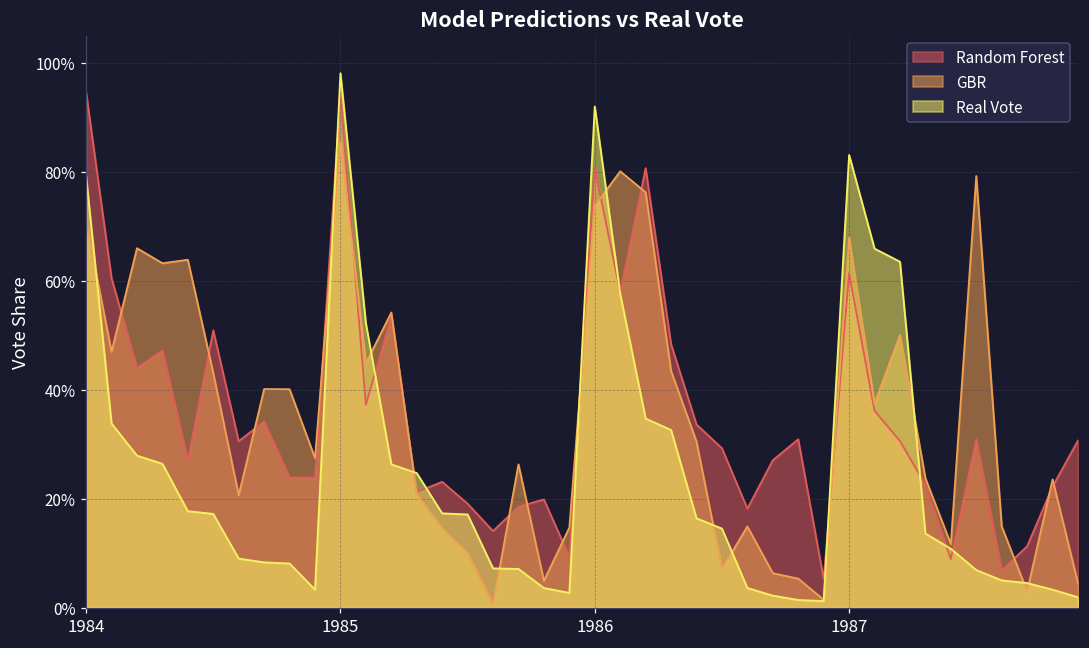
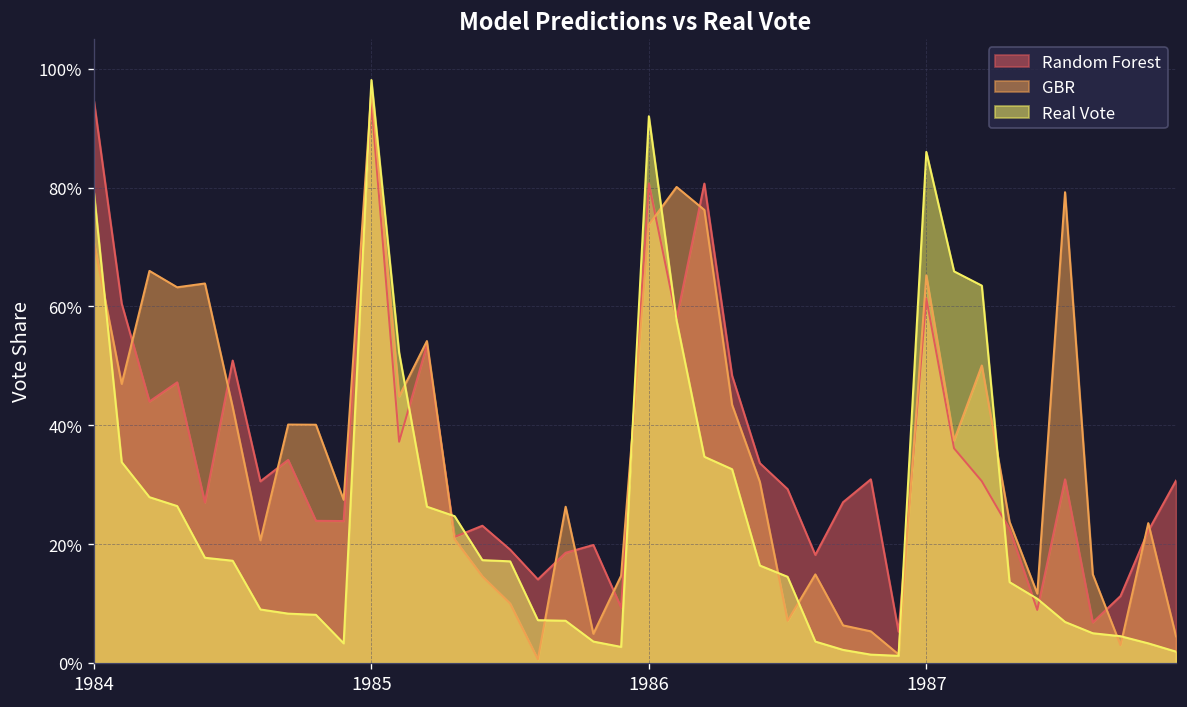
GBR, 1985: 85% -> 96%
GBR, 1987: 68% -> 65%
Real Vote, 1987: 83% -> 86%
